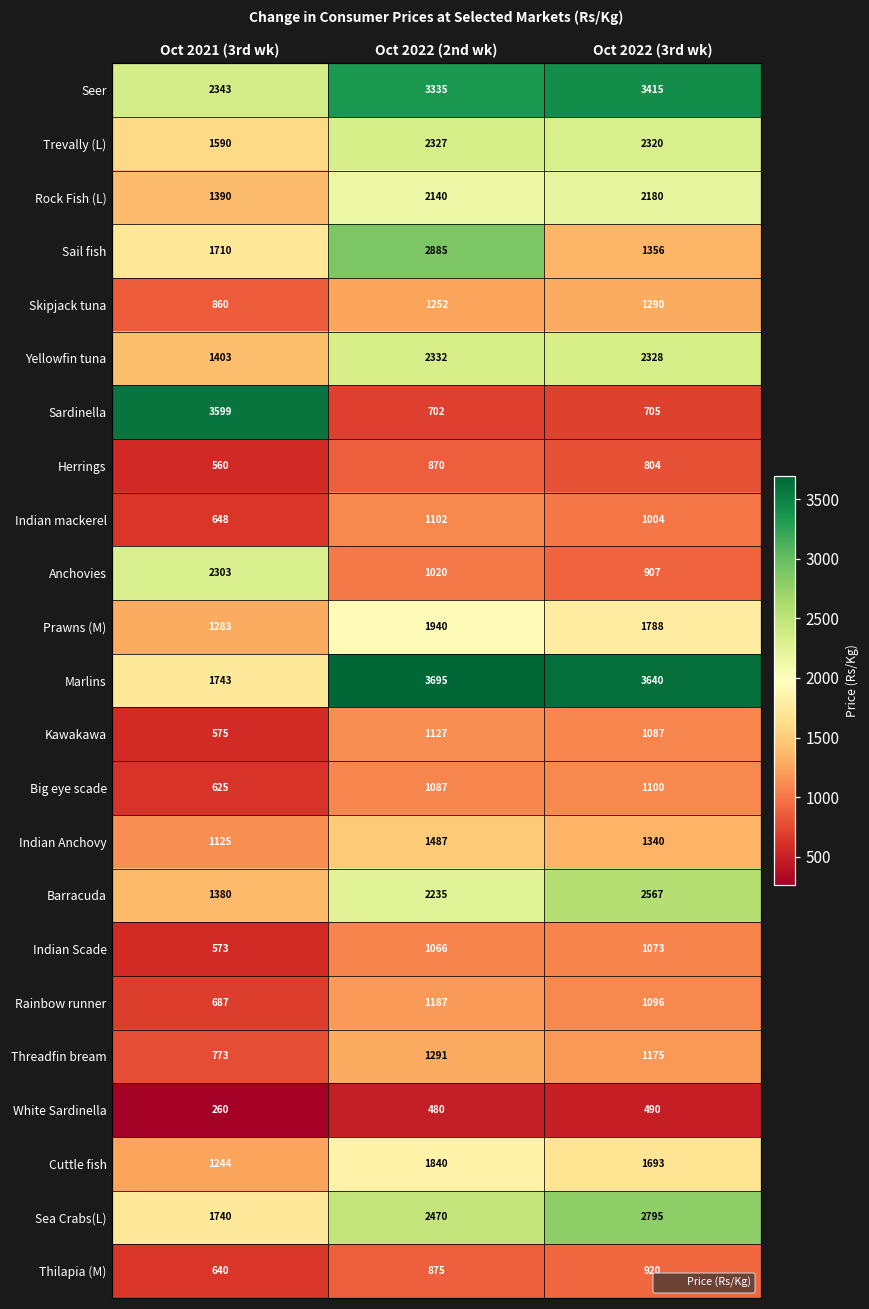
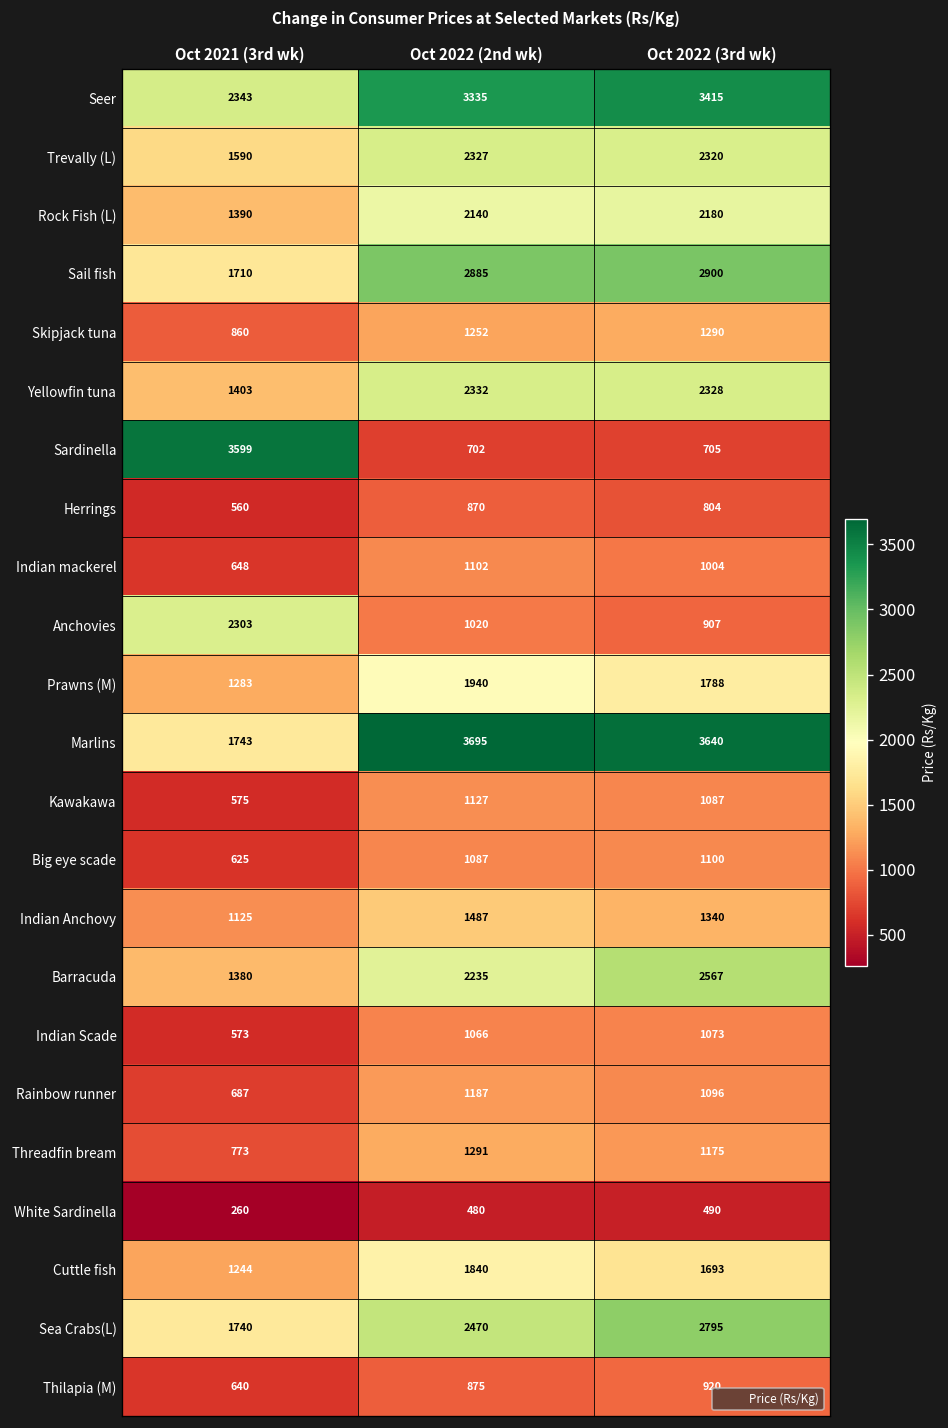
Sail fish, Oct 2022 (3rd wk): 1356 -> 2900
